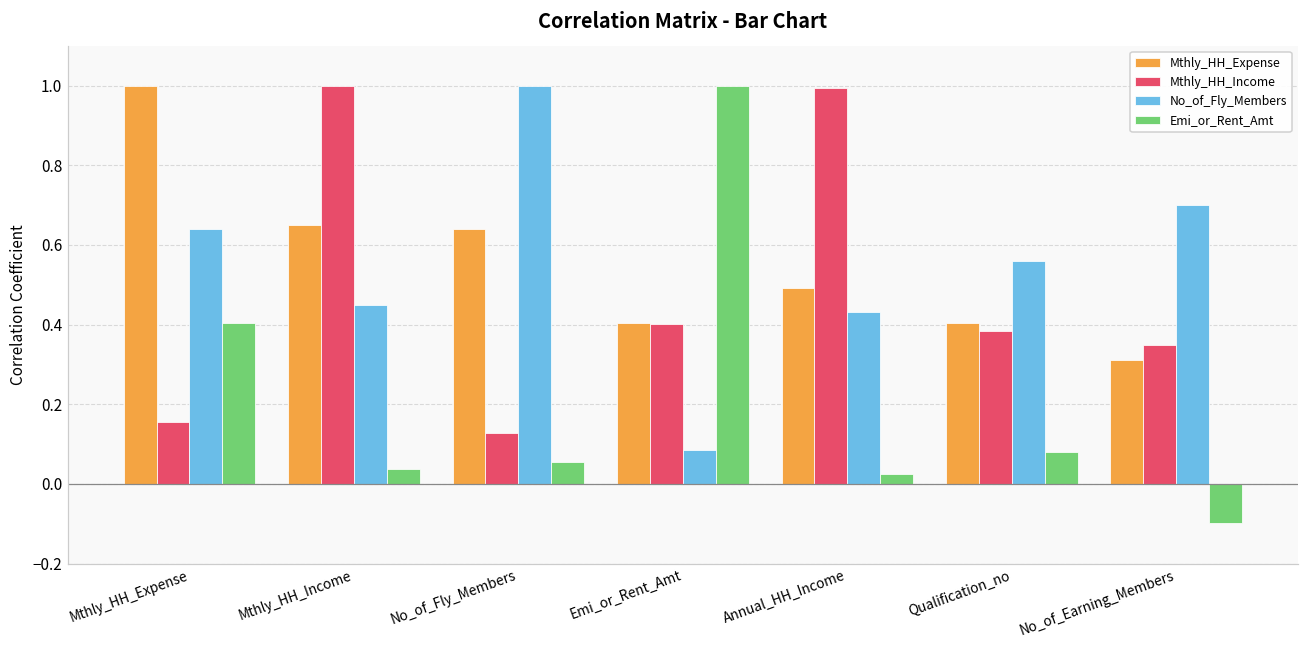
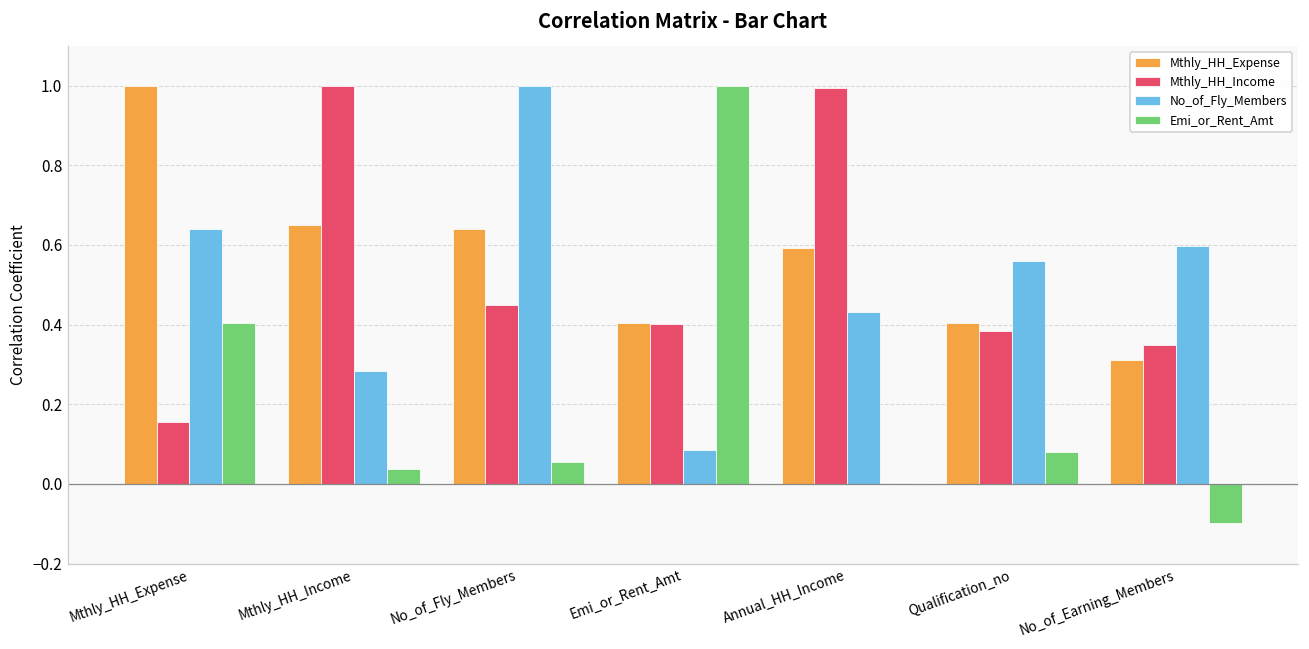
No_of_Fly_Members, Mthly_HH_Income: 0.45 -> 0.28
Mthly_HH_Income, No_of_Fly_Members: 0.13 -> 0.45
Mthly_HH_Expense, Annual_HH_Income: 0.49 -> 0.59
Emi_or_Rent_Amt, Annual_HH_Income: 0.03 -> 0.00
No_of_Fly_Members, No_of_Earning_Members: 0.70 -> 0.60
